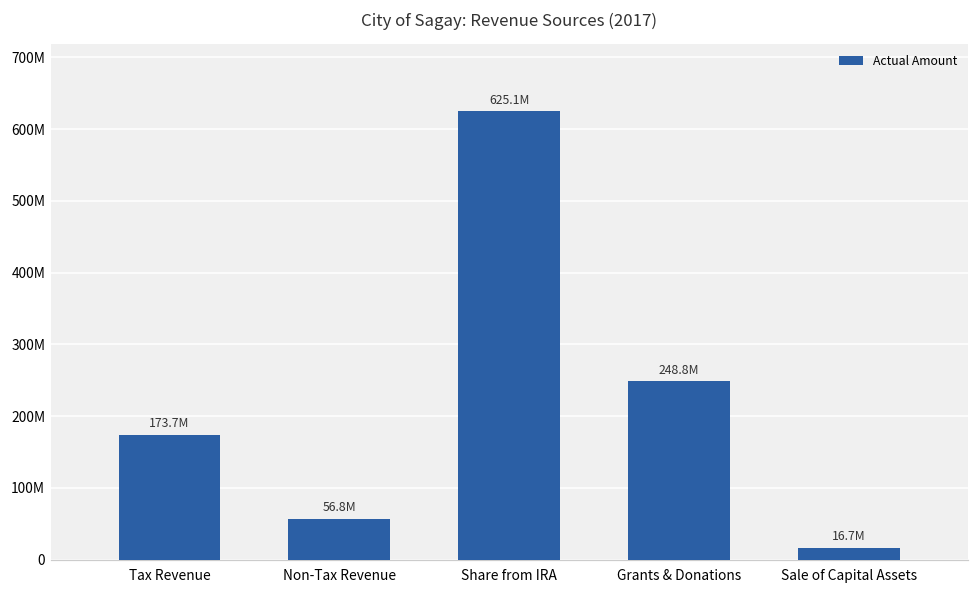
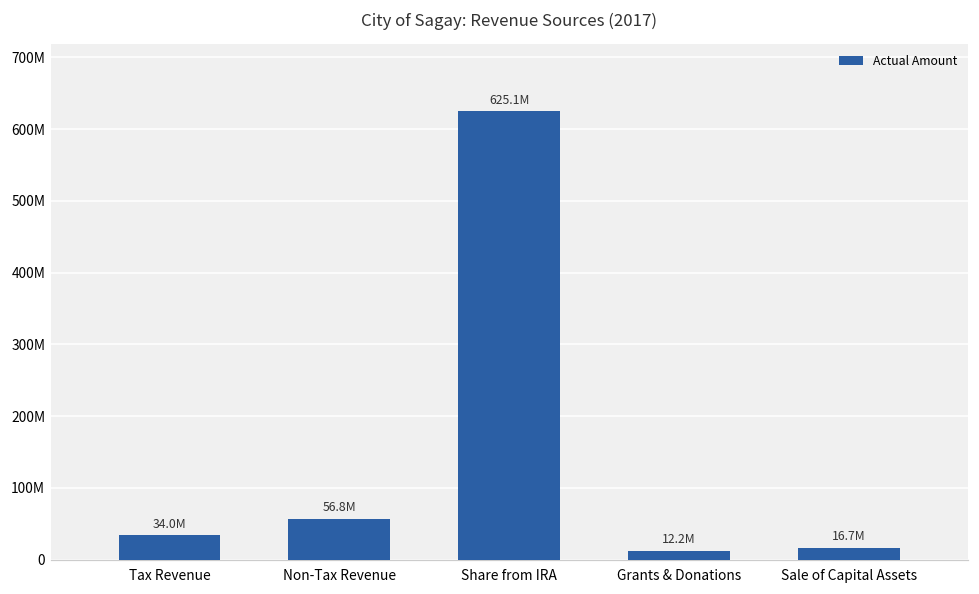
Tax Revenue: 173.7M -> 34.0M
Grants & Donations: 248.8M -> 12.2M
